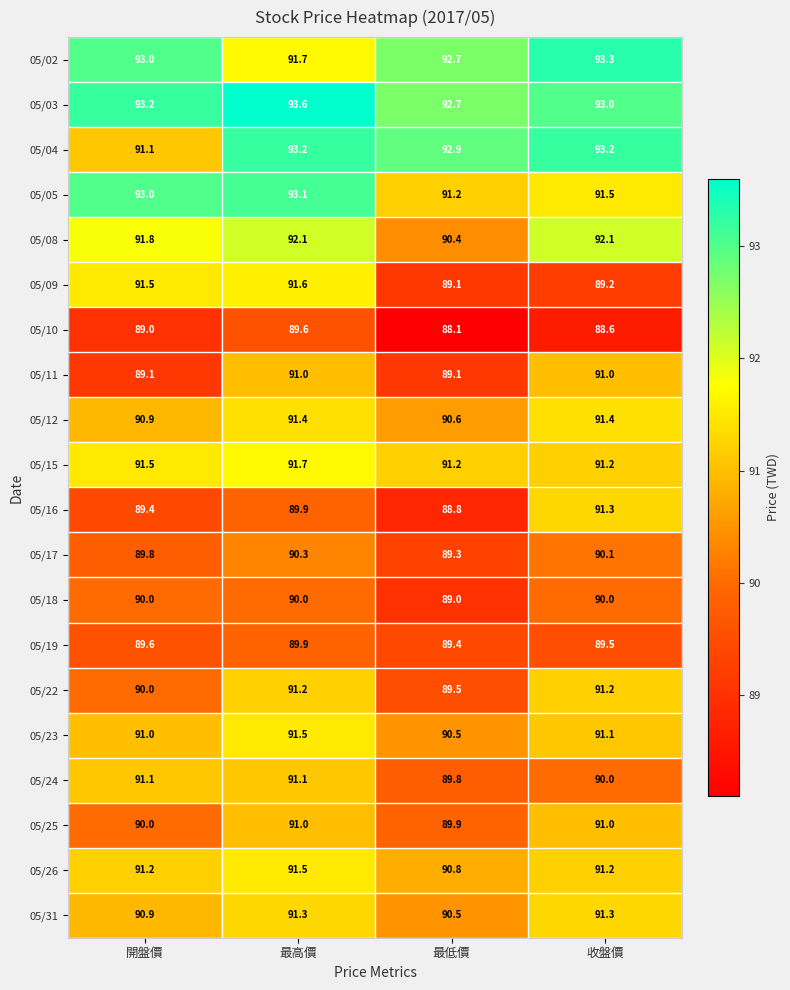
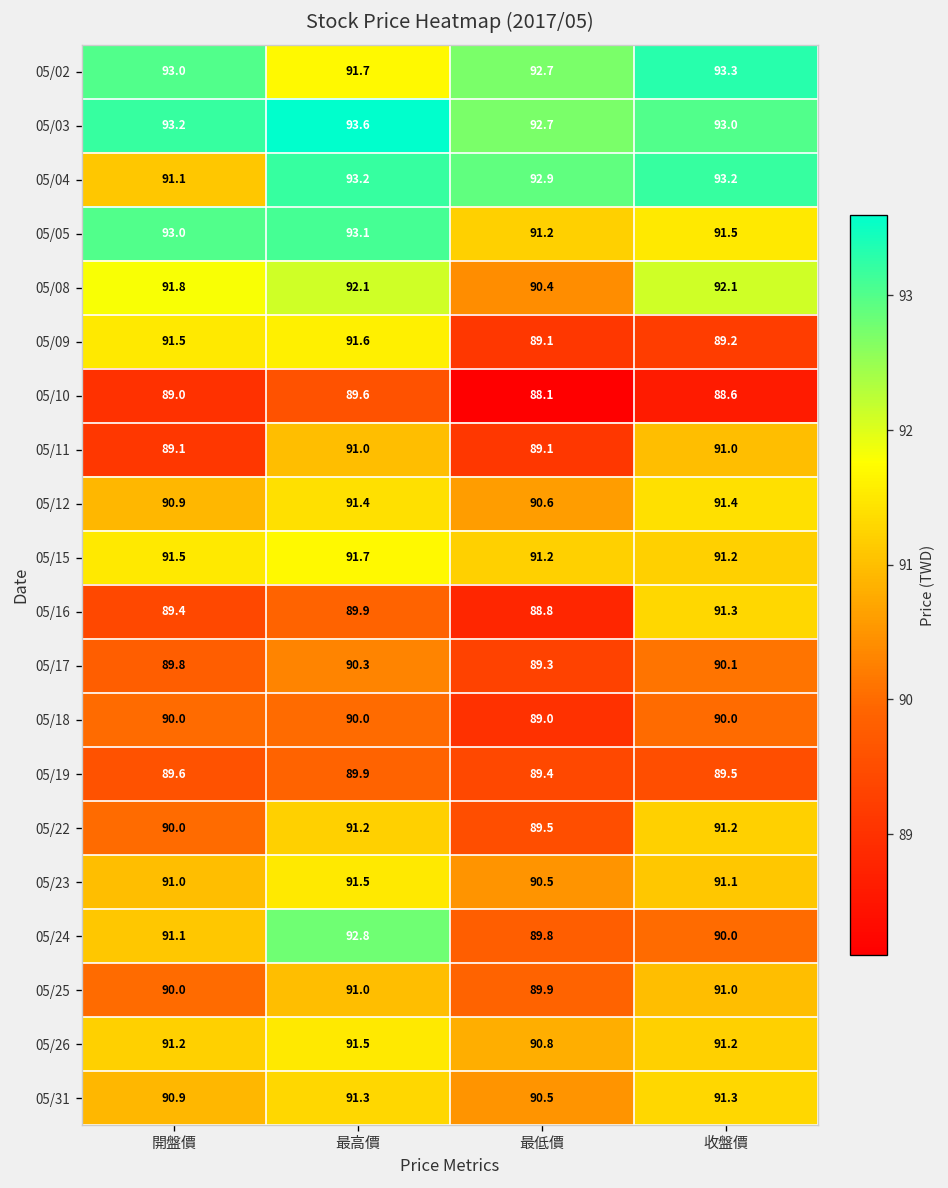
05/24, 最高價: 91.1 -> 92.8
